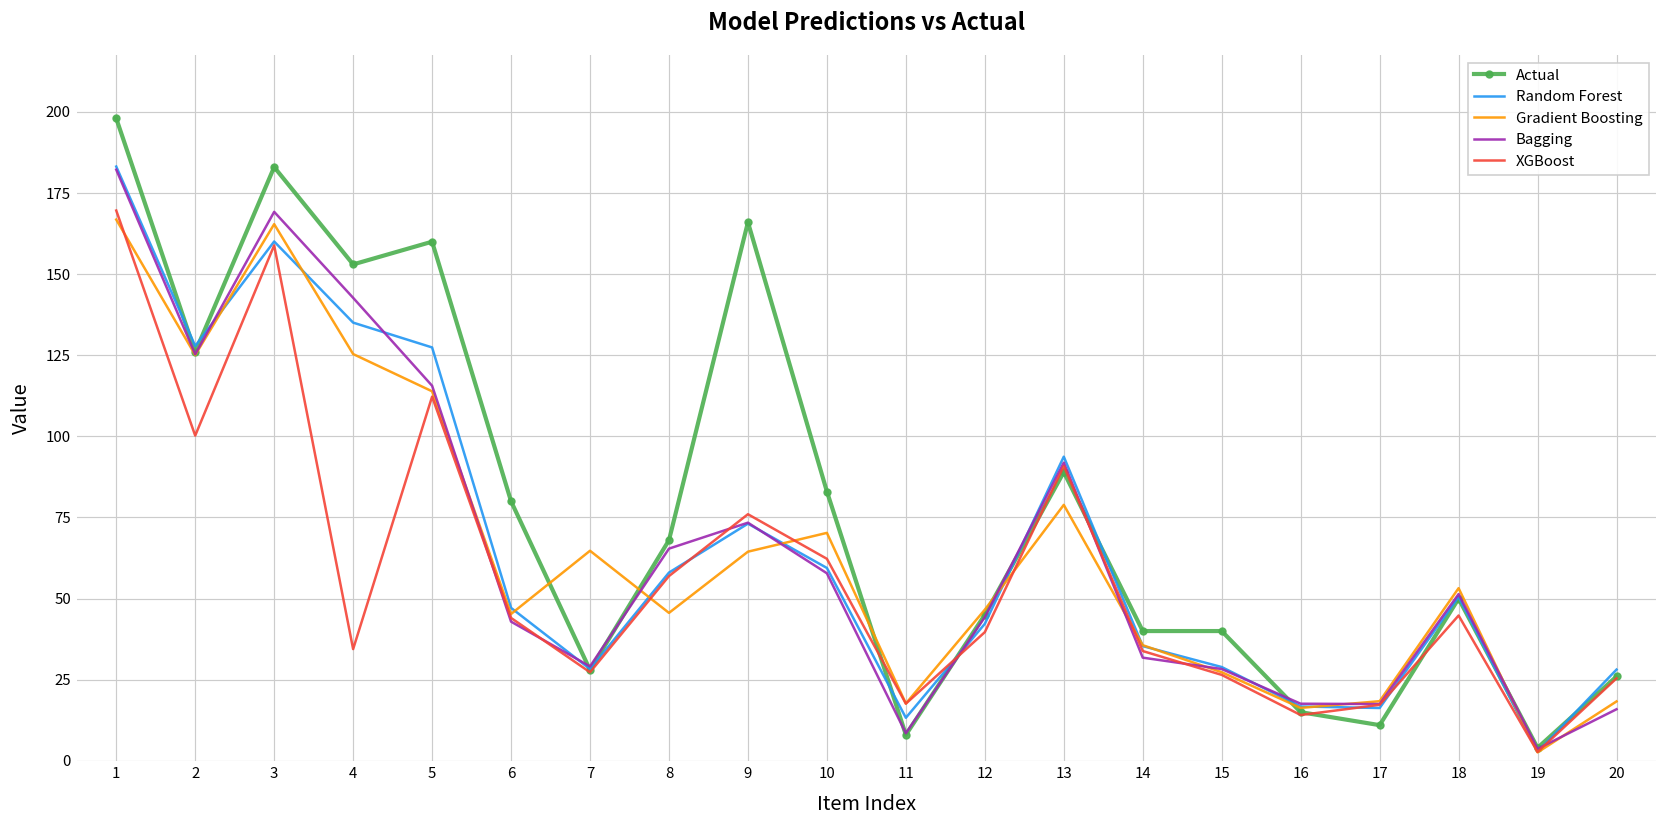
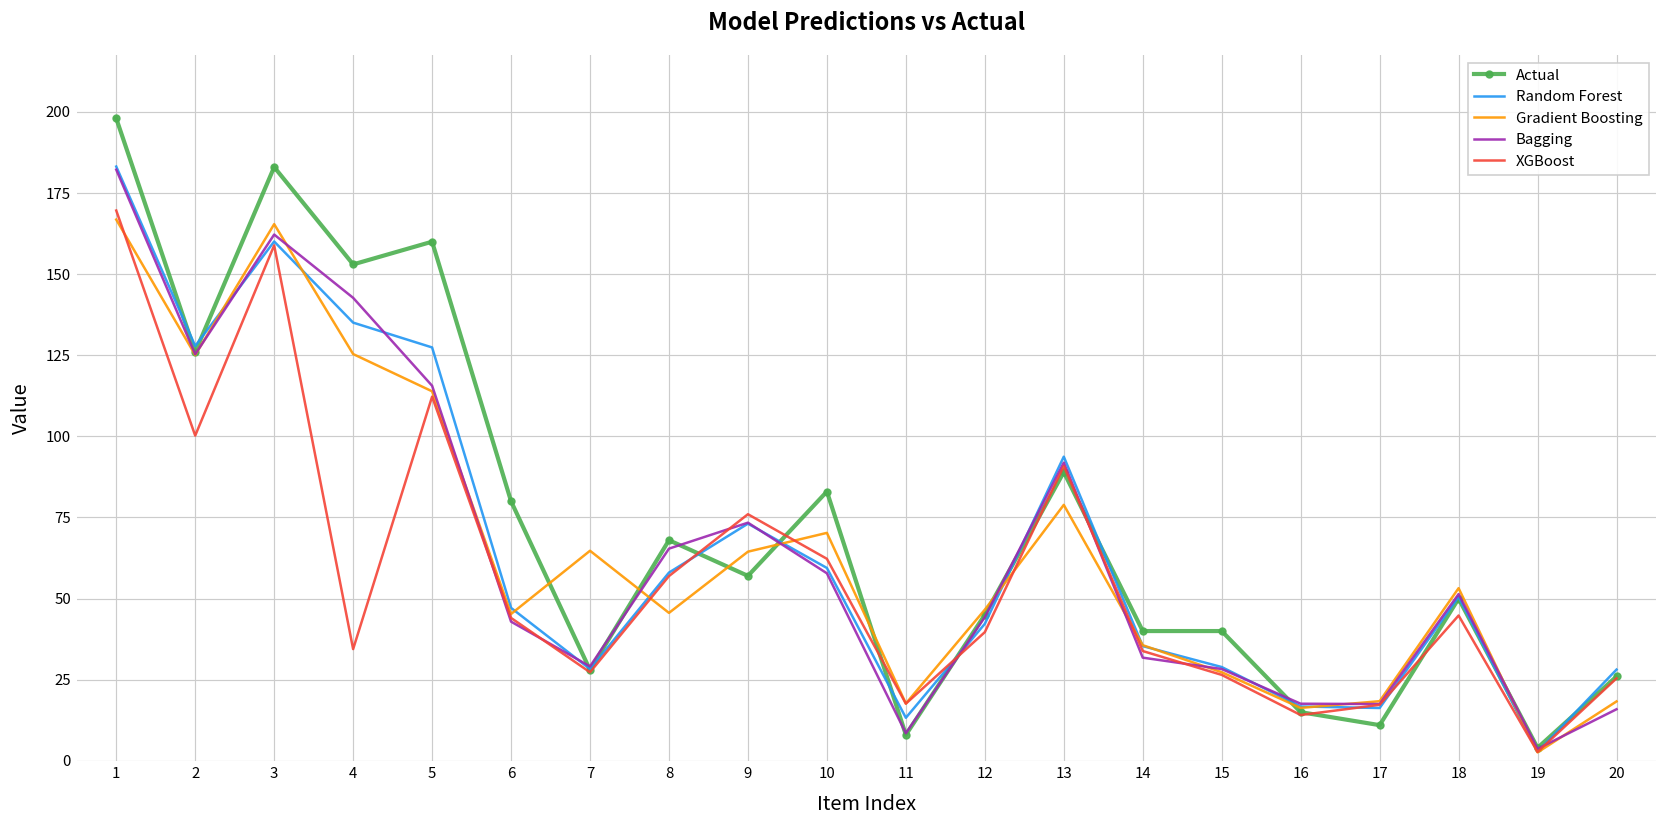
Bagging, 3: 169 -> 162
Actual, 9: 166 -> 57
